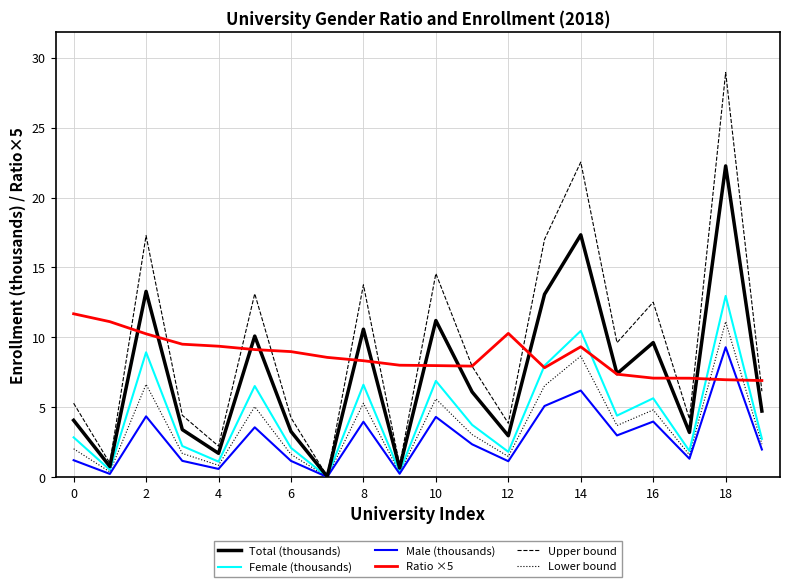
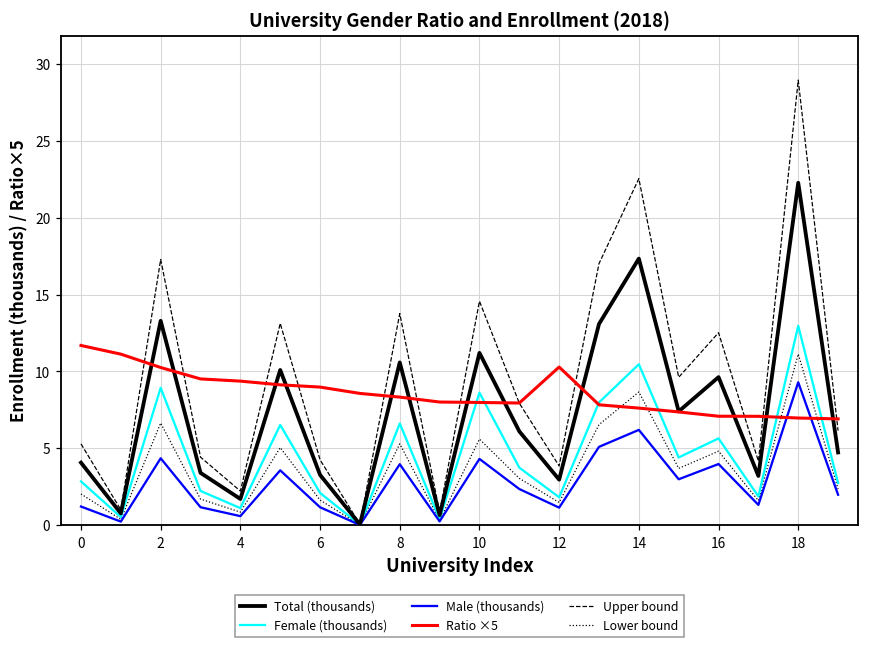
Female (thousands), 10: 6.9 -> 8.6
Ratio ×5, 14: 9.3 -> 7.6
